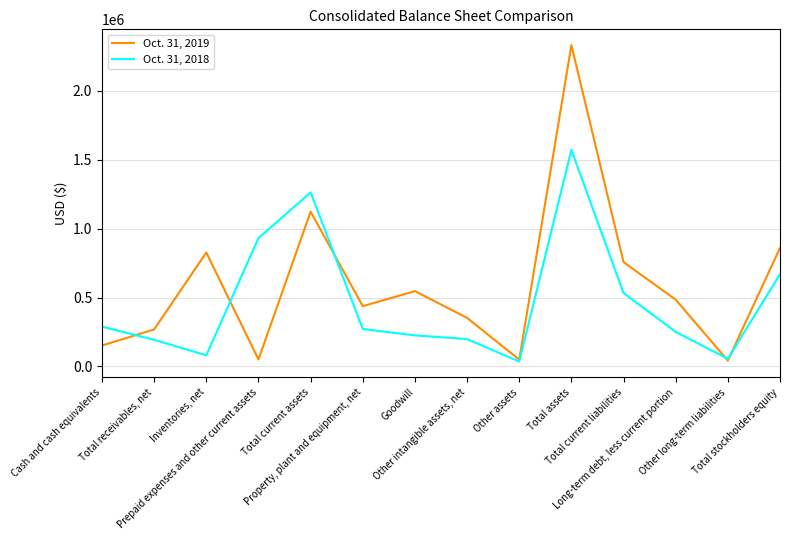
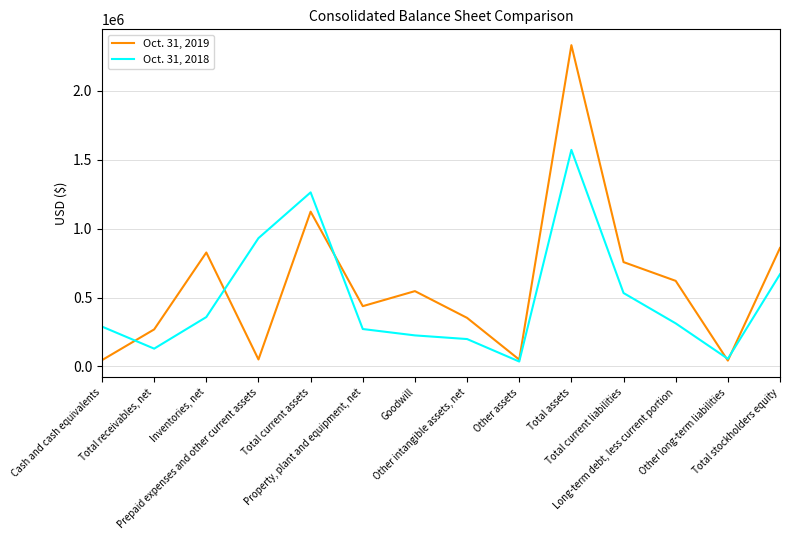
Oct. 31, 2019, Cash and cash equivalents: 150000 -> 50000
Oct. 31, 2018, Total receivables, net: 190000 -> 130000
Oct. 31, 2018, Inventories, net: 80000 -> 360000
Oct. 31, 2019, Long-term debt, less current portion: 480000 -> 620000
Oct. 31, 2018, Long-term debt, less current portion: 250000 -> 310000
